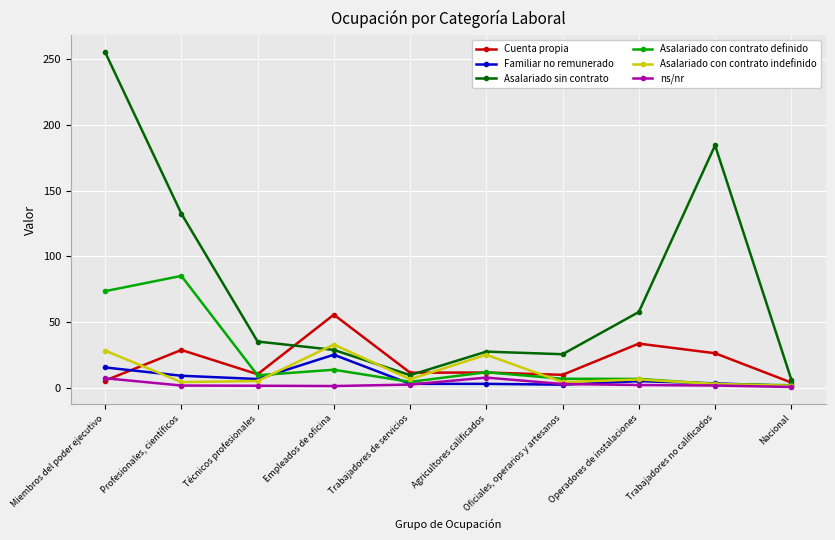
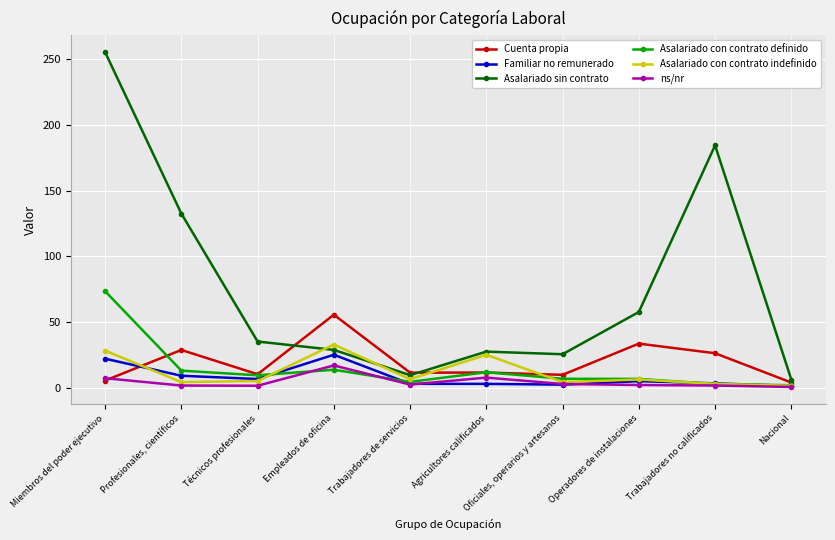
Familiar no remunerado, Miembros del poder ejecutivo: 16 -> 22
Asalariado con contrato definido, Profesionales, científicos: 85 -> 13
ns/nr, Empleados de oficina: 2 -> 17
